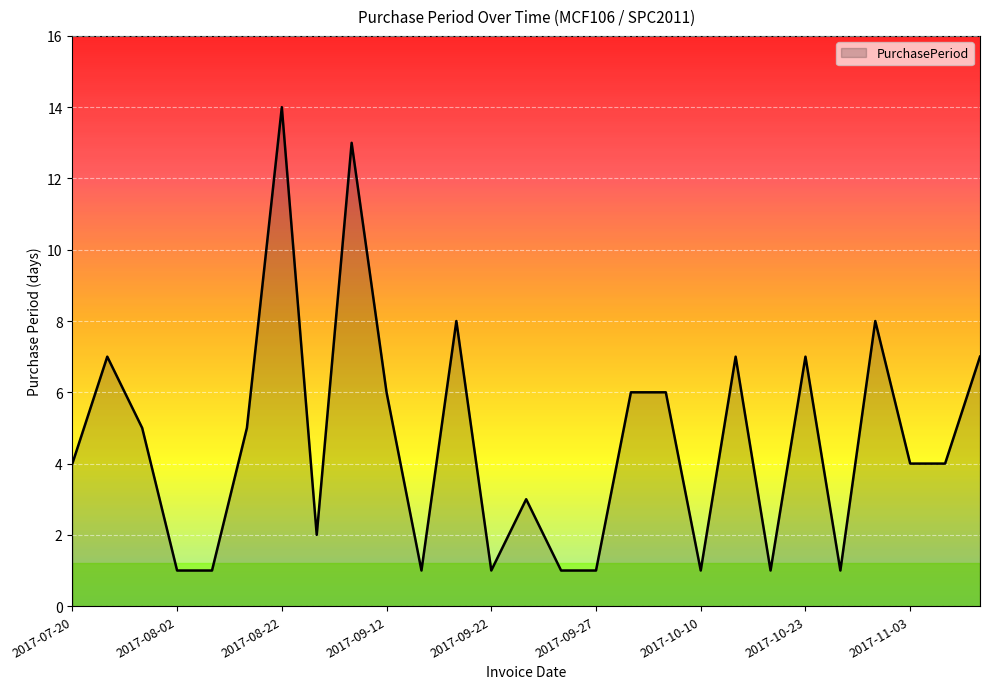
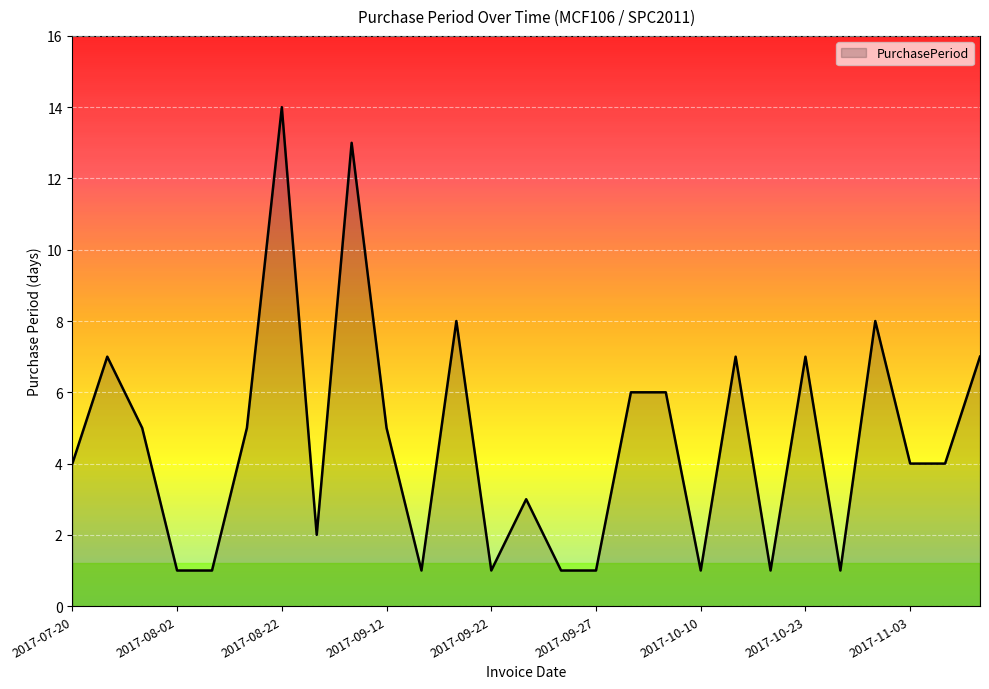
2017-09-12: 6 -> 5
